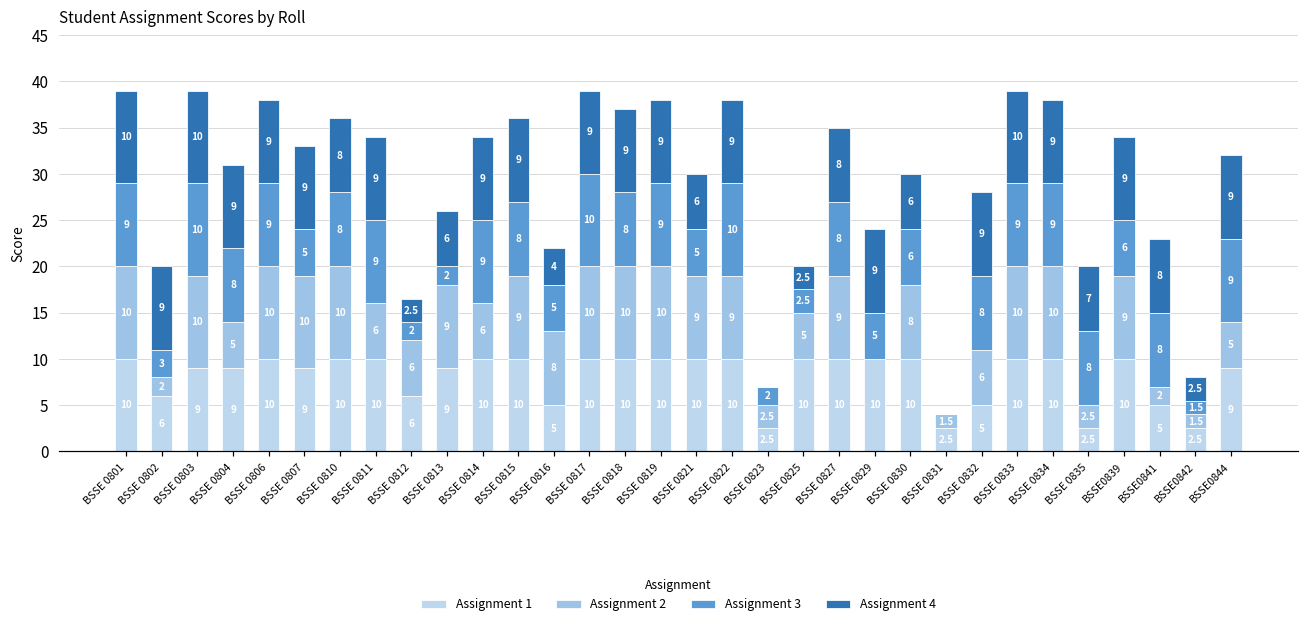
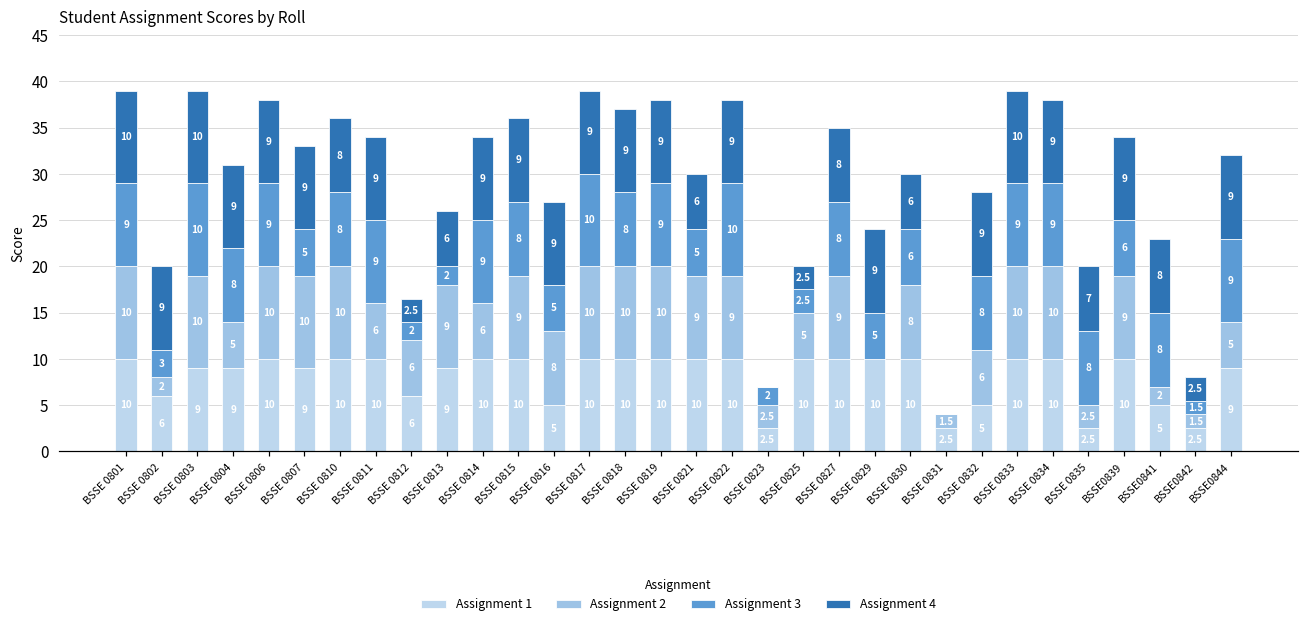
Assignment 4, BSSE 0816: 4 -> 9
